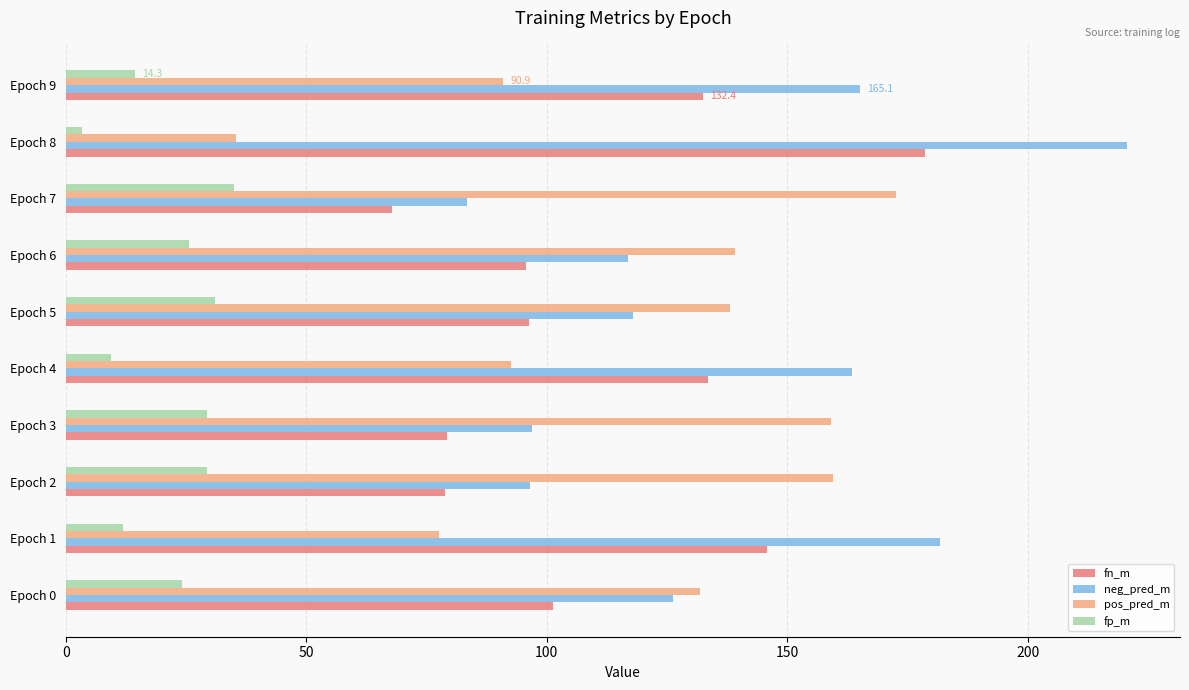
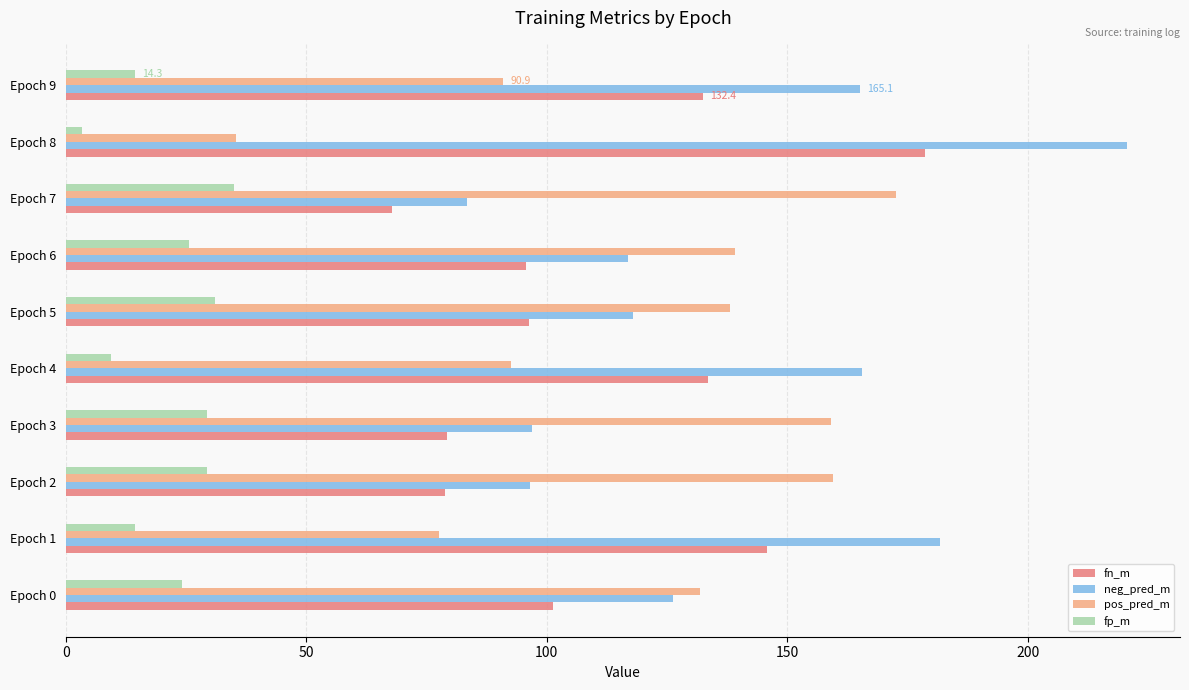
neg_pred_m, Epoch 4: 163 -> 165
fp_m, Epoch 1: 12 -> 14
